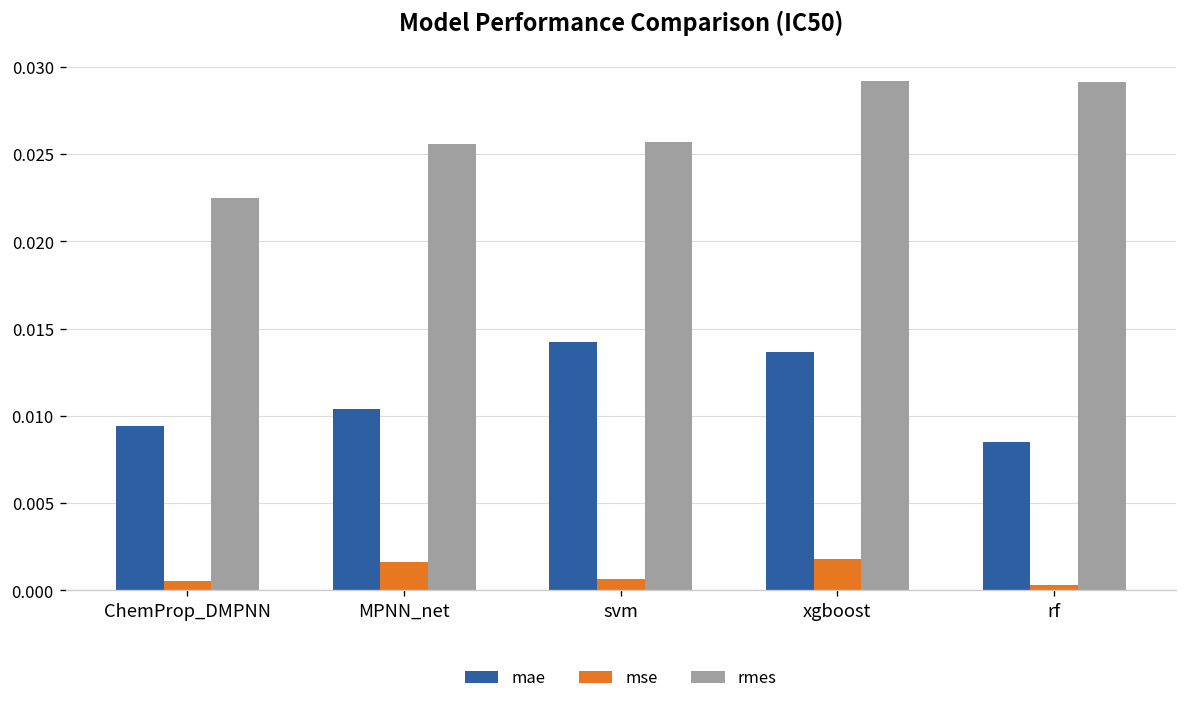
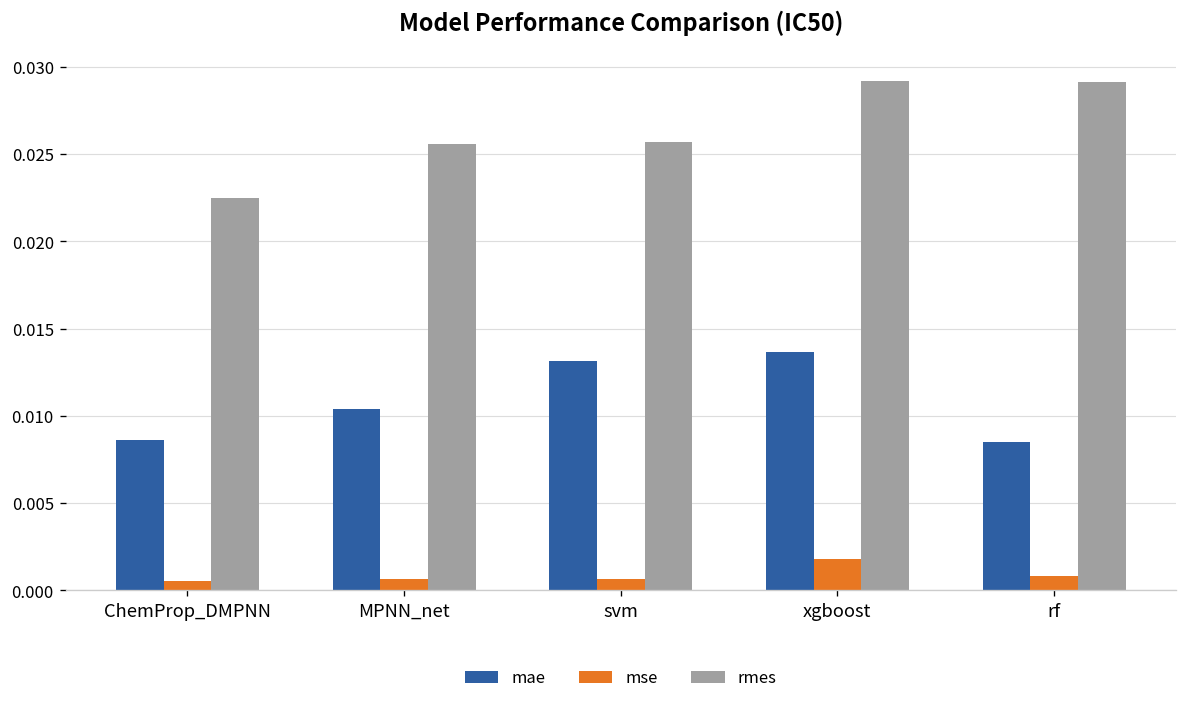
mae, ChemProp_DMPNN: 0.0094 -> 0.0086
mse, MPNN_net: 0.0016 -> 0.0007
mae, svm: 0.0142 -> 0.0132
mse, rf: 0.0003 -> 0.0008
